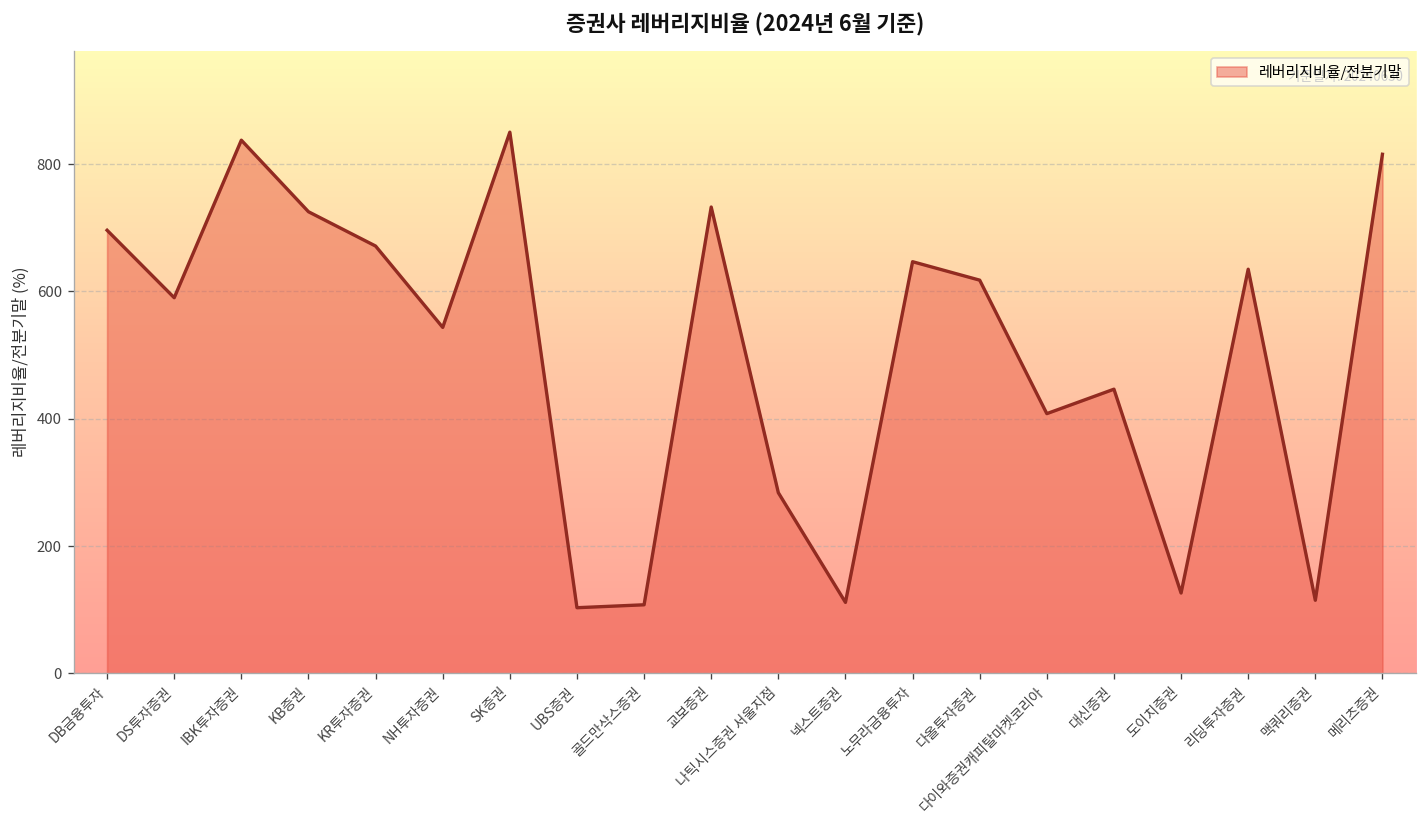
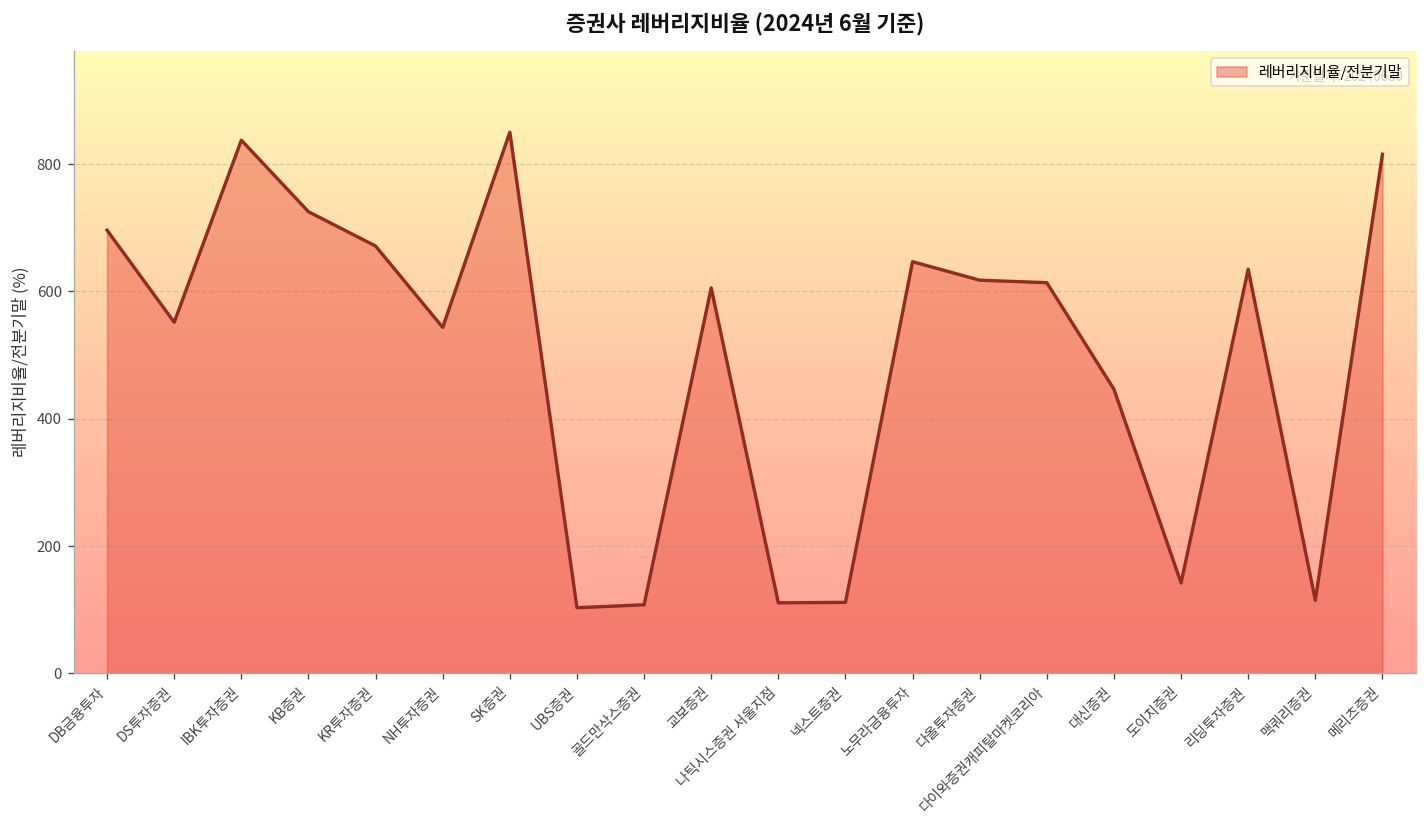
DS투자증권: 590 -> 550
교보증권: 730 -> 610
나틱시스증권 서울지점: 280 -> 110
다이와증권캐피탈마켓코리아: 410 -> 610
도이치증권: 130 -> 140
